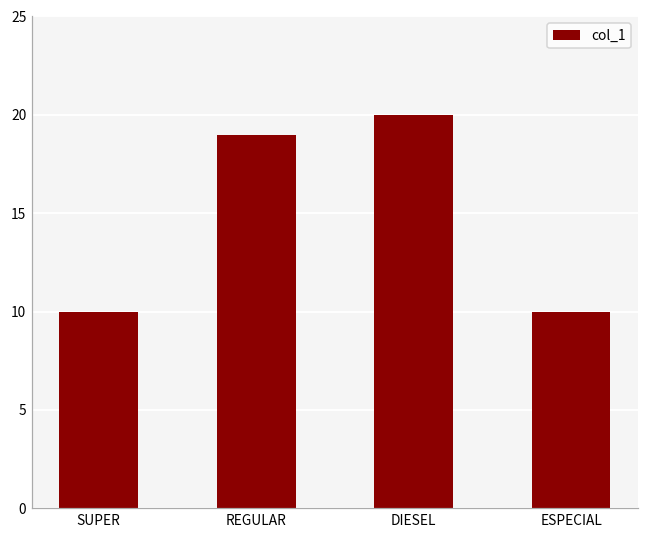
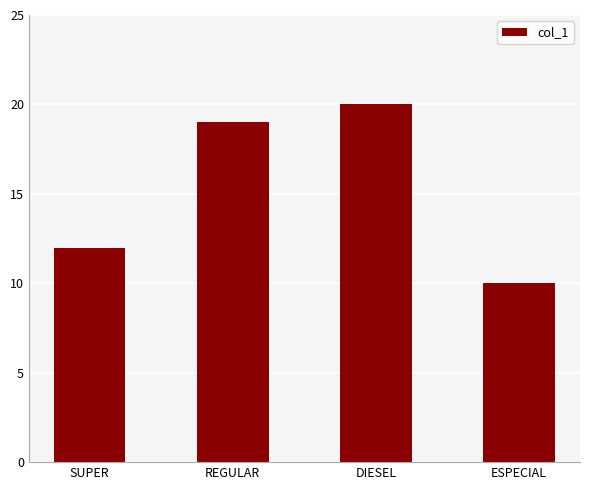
SUPER: 10 -> 12
